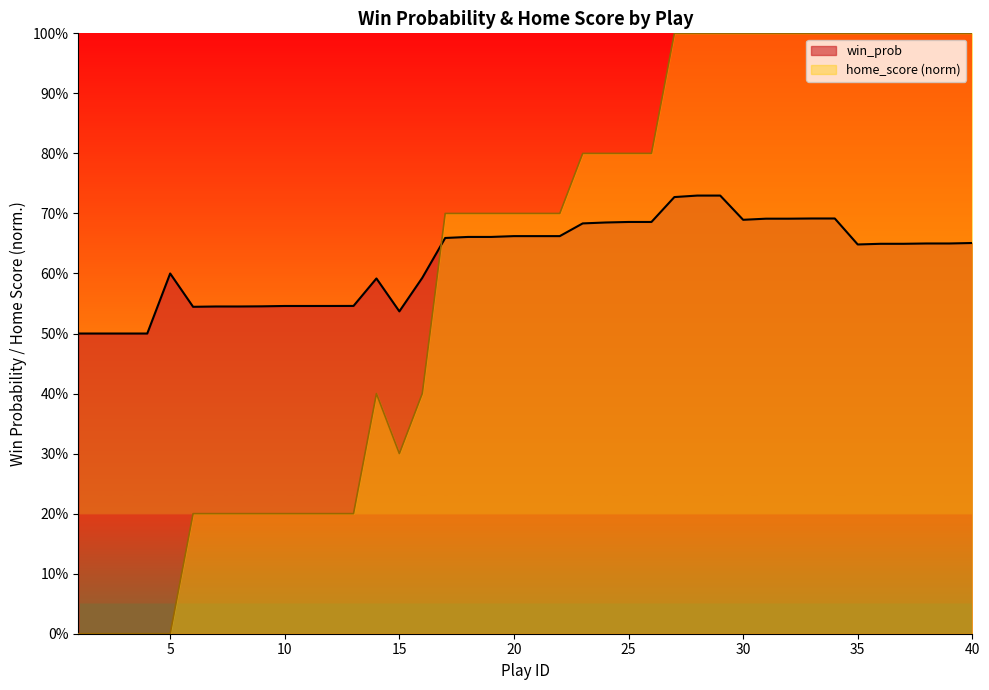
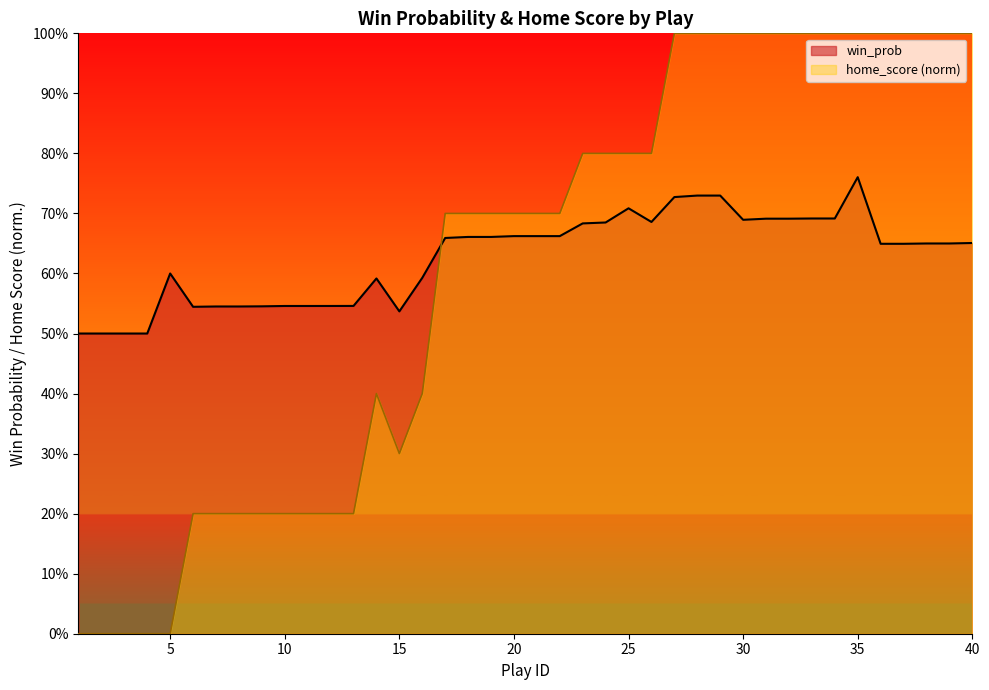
win_prob, 25: 69% -> 71%
win_prob, 35: 65% -> 76%
